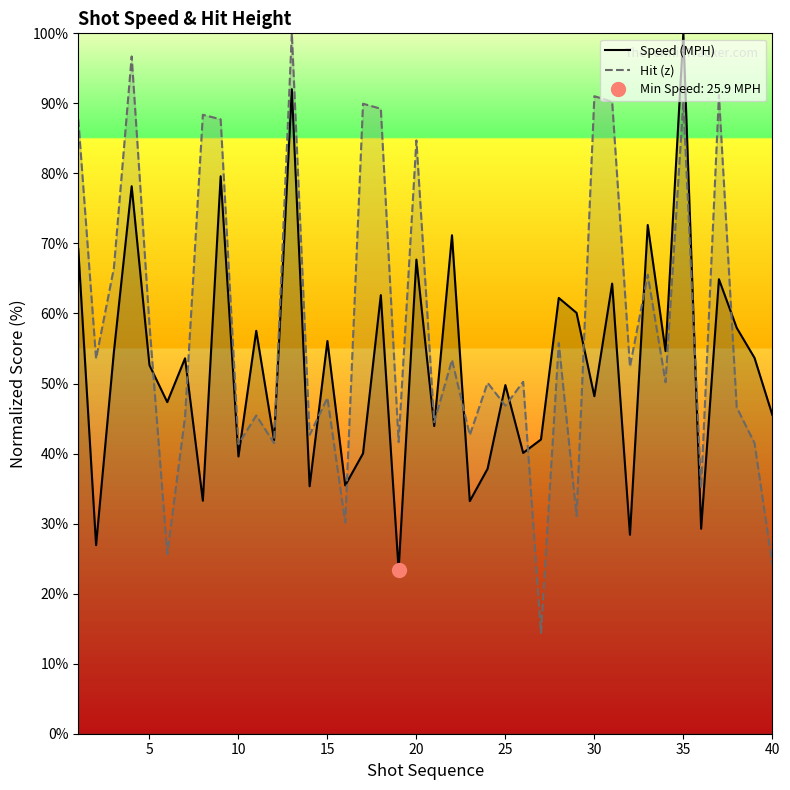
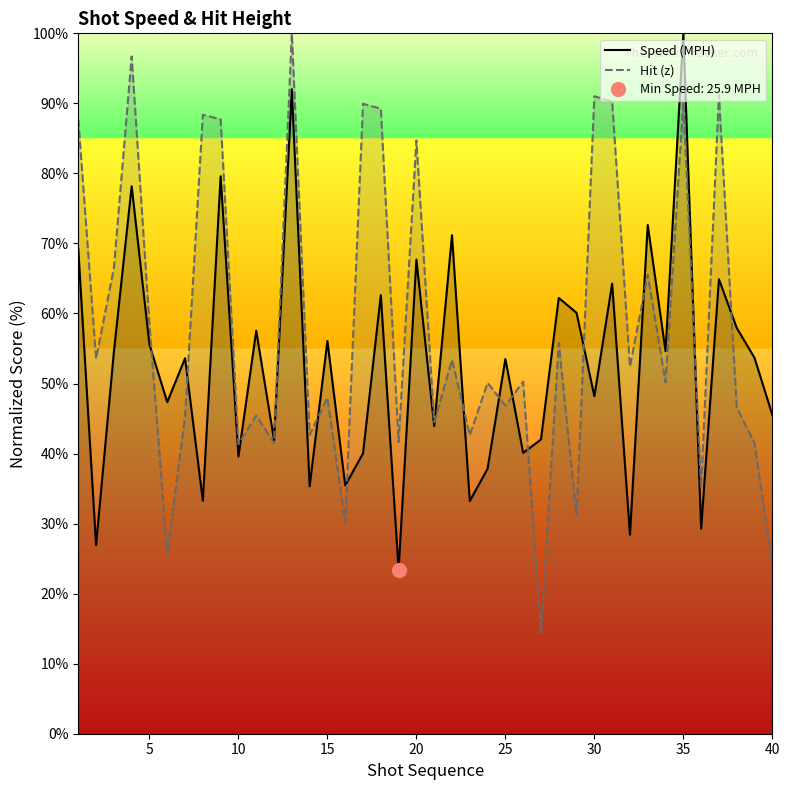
Speed (MPH), 5: 53% -> 56%
Speed (MPH), 25: 50% -> 54%
